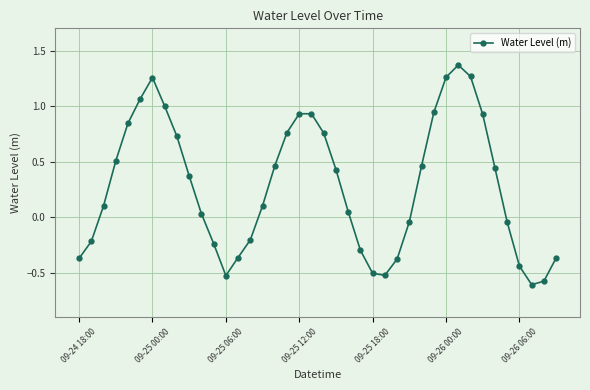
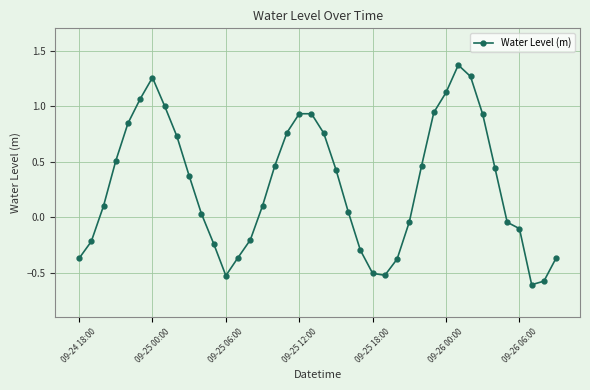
09-26 00:00: 1.26 -> 1.12
09-26 06:00: -0.44 -> -0.10
